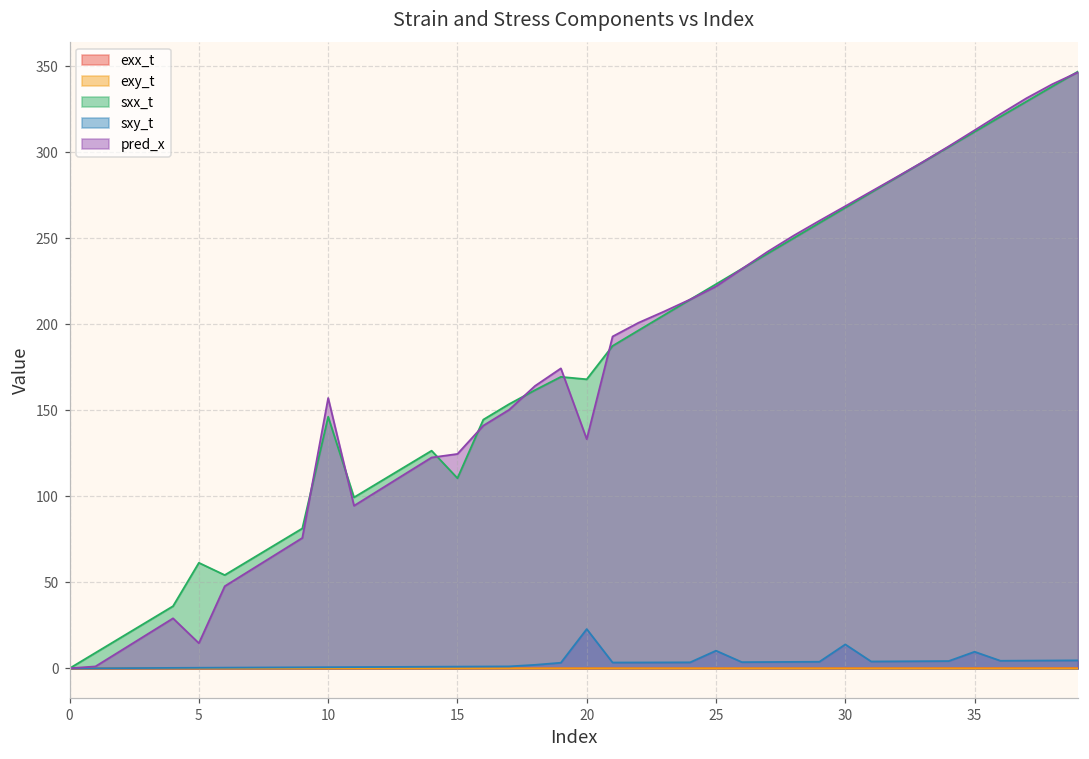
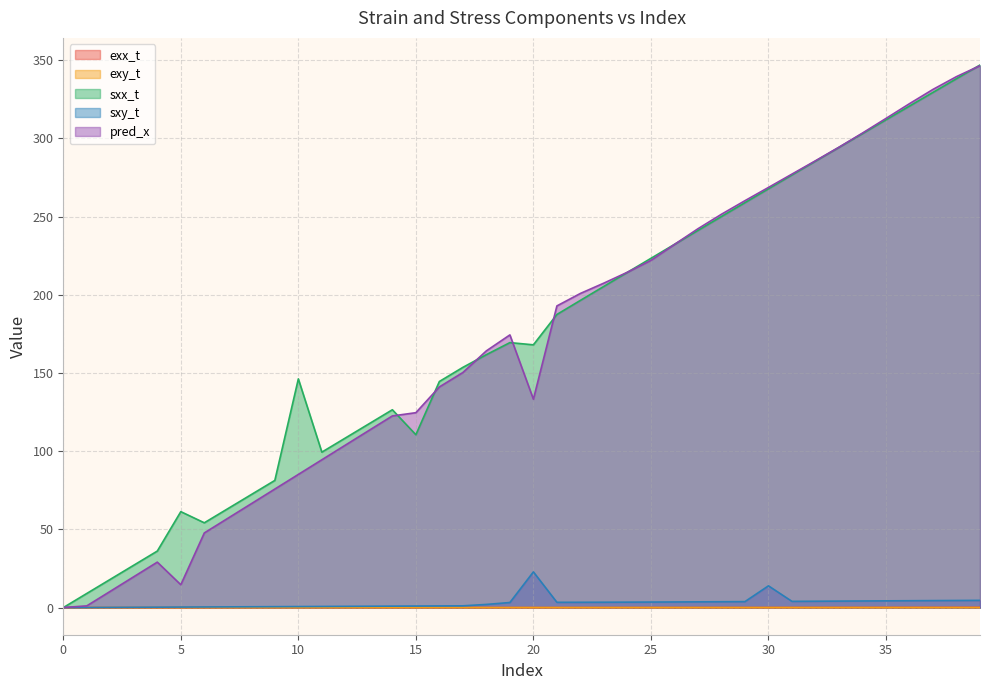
pred_x, 10: 157 -> 85
sxy_t, 25: 10 -> 4
sxy_t, 35: 10 -> 4
